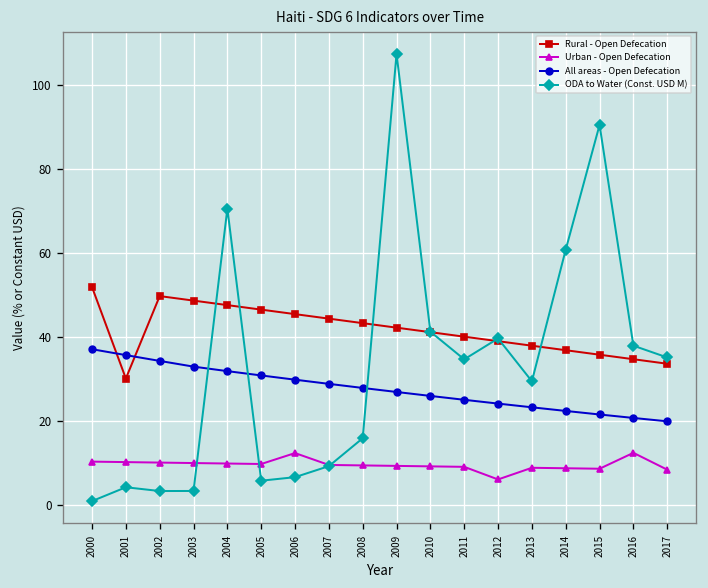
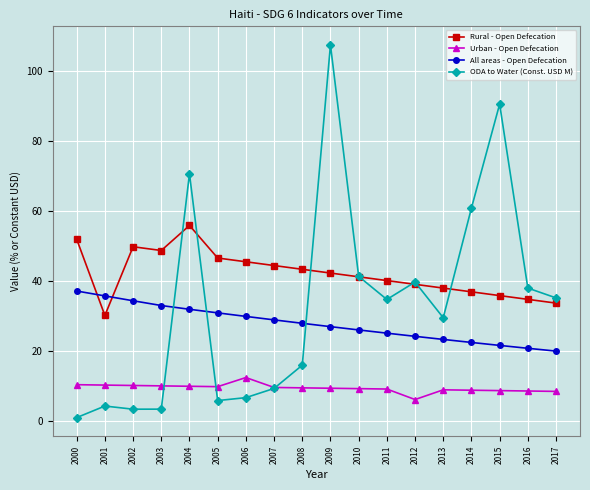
Rural - Open Defecation, 2004: 48 -> 56
Urban - Open Defecation, 2016: 12 -> 8
